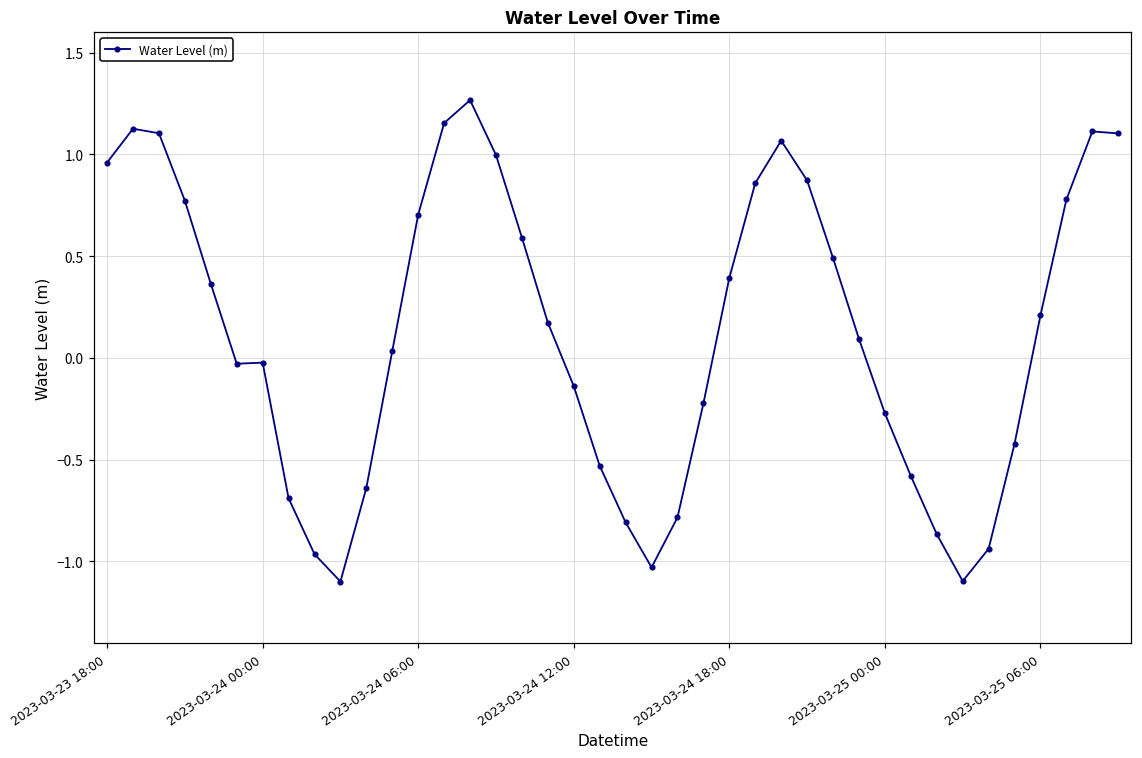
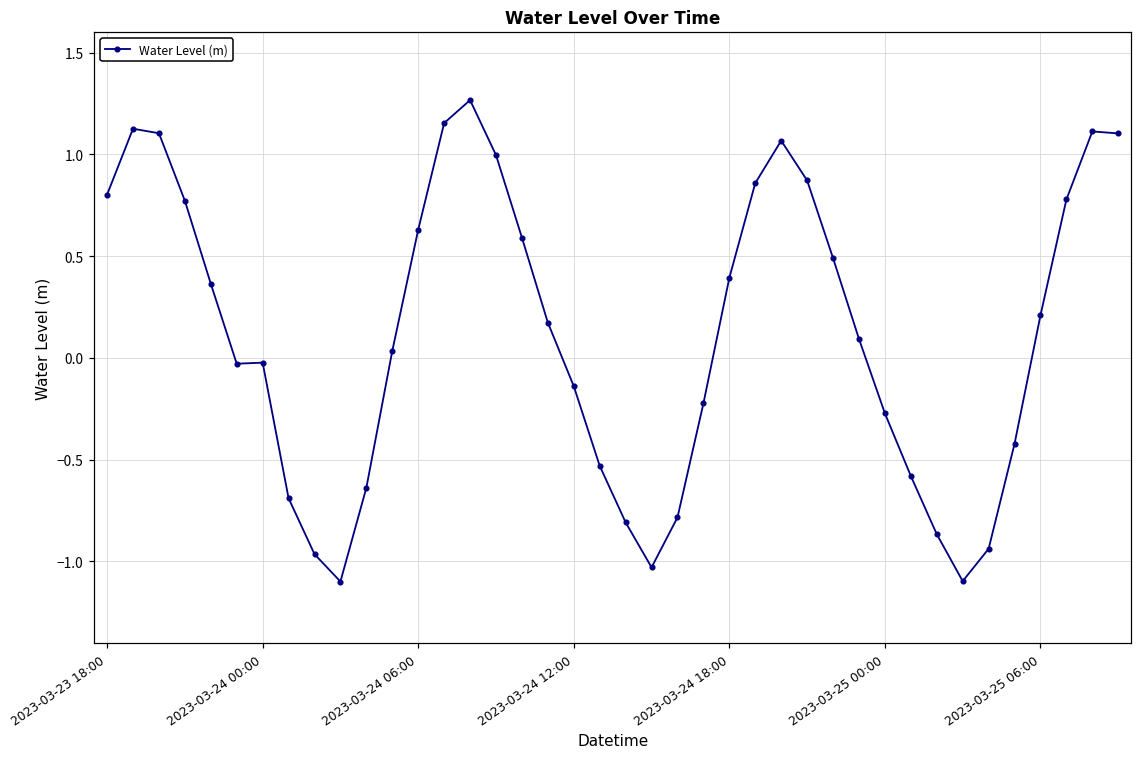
2023-03-23 18:00: 0.96 -> 0.80
2023-03-24 06:00: 0.70 -> 0.63
